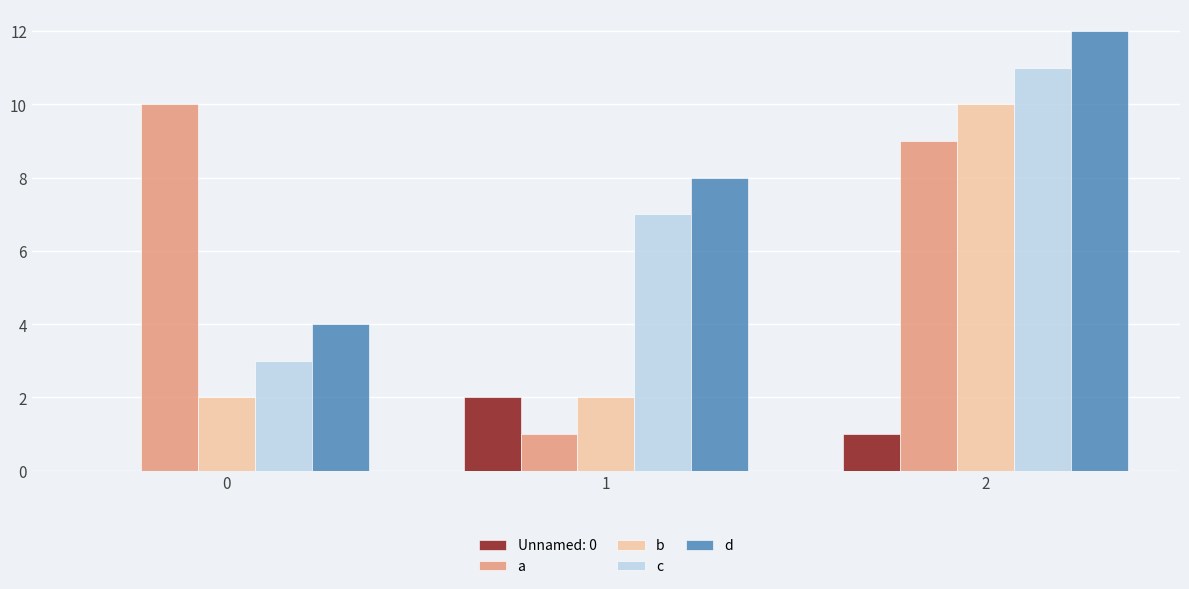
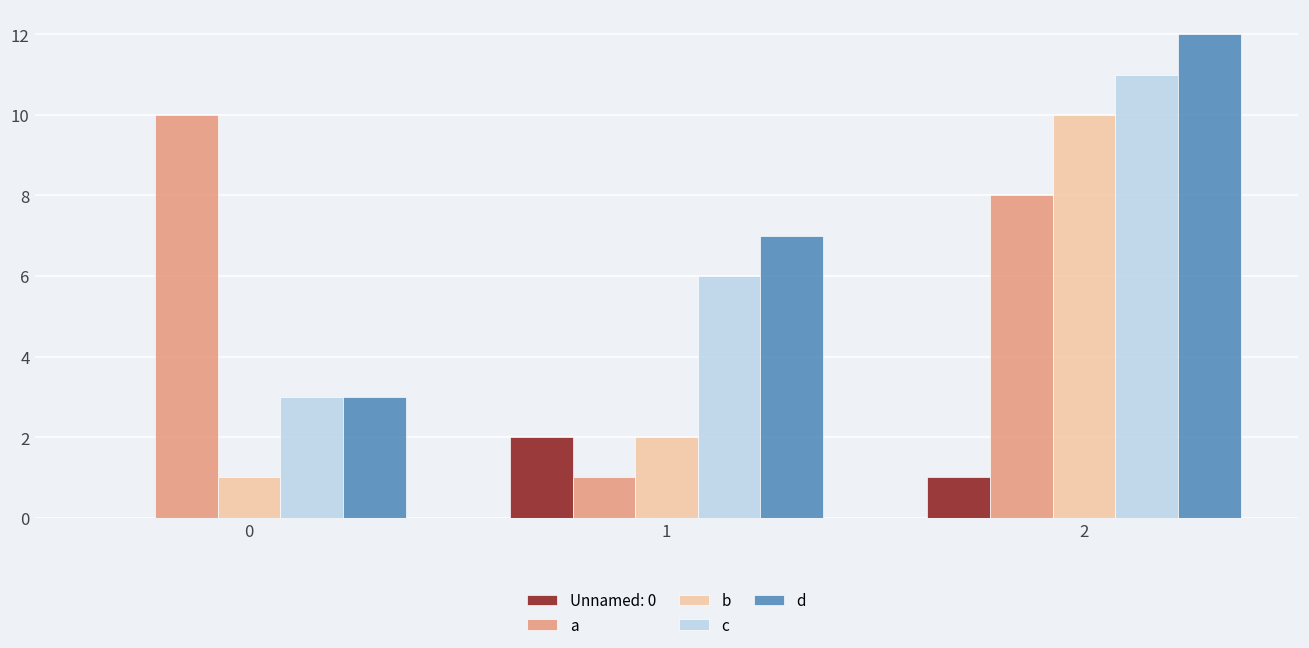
b, 0: 2 -> 1
d, 0: 4 -> 3
c, 1: 7 -> 6
d, 1: 8 -> 7
a, 2: 9 -> 8
